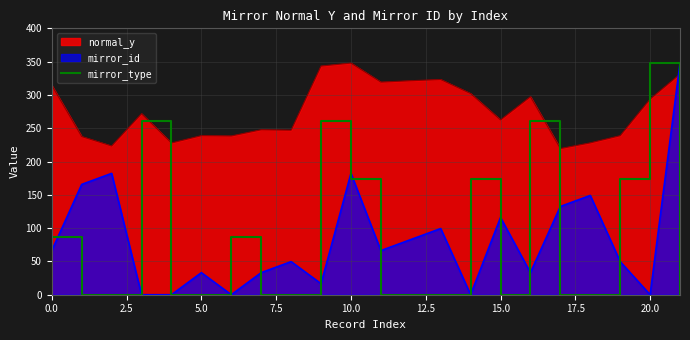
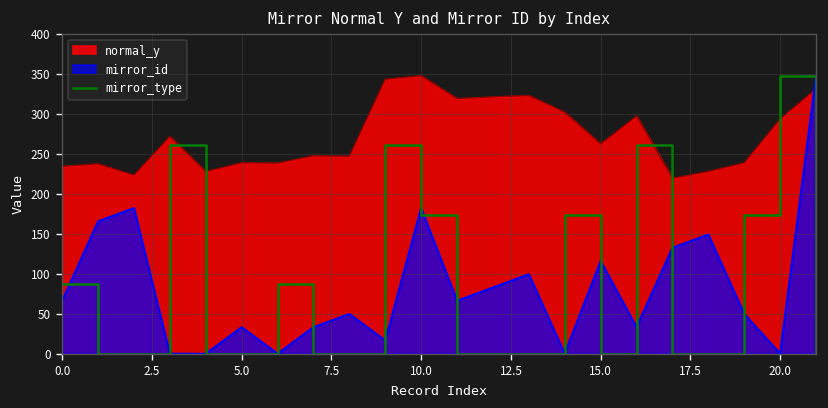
normal_y, 0.0: 310 -> 230
